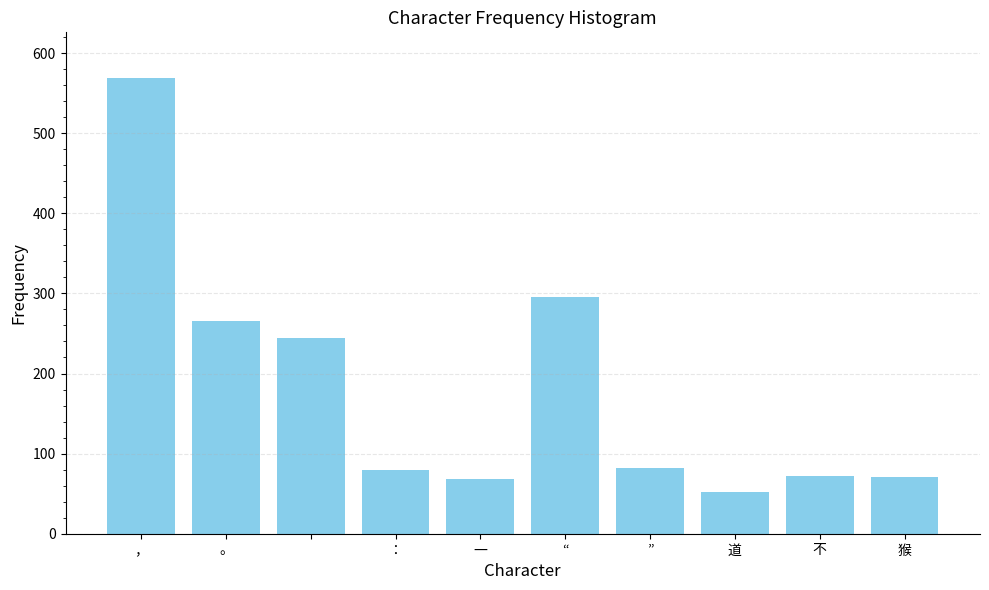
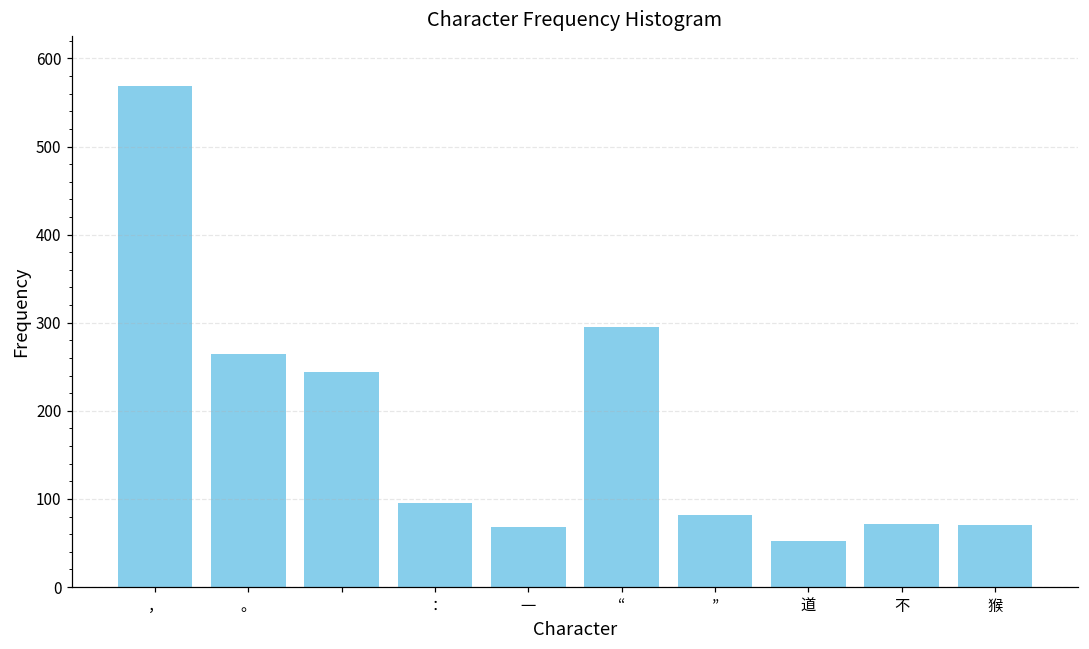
：: 80 -> 100
